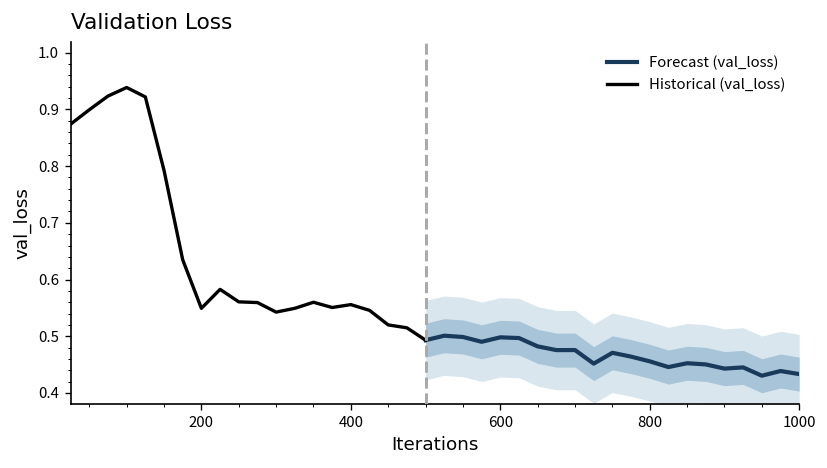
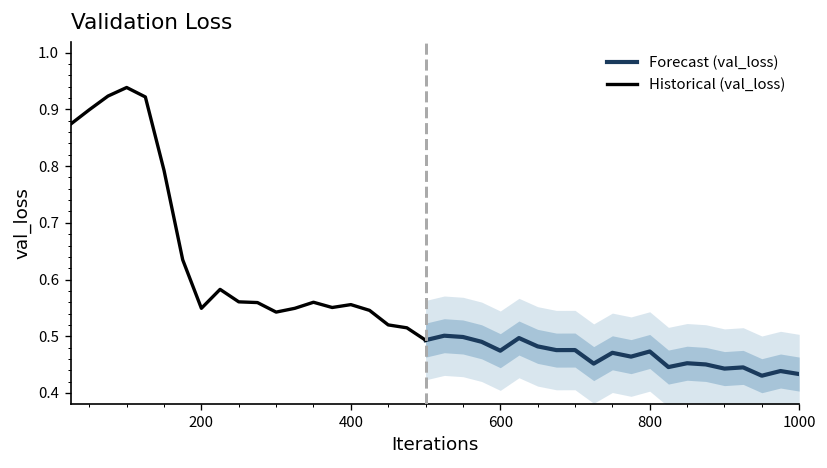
Forecast (val_loss), 600: 0.50 -> 0.47
Forecast (val_loss), 800: 0.46 -> 0.47
